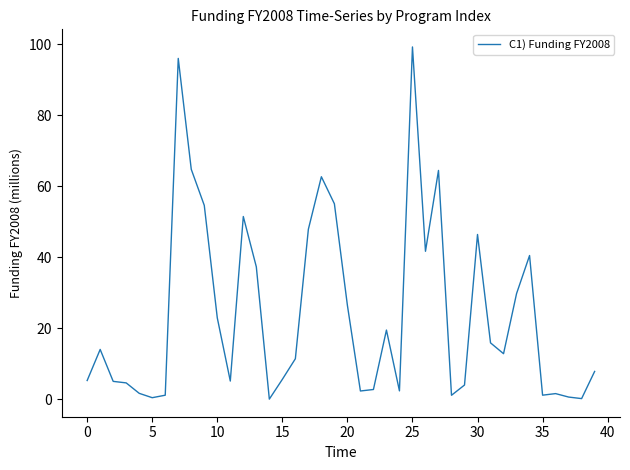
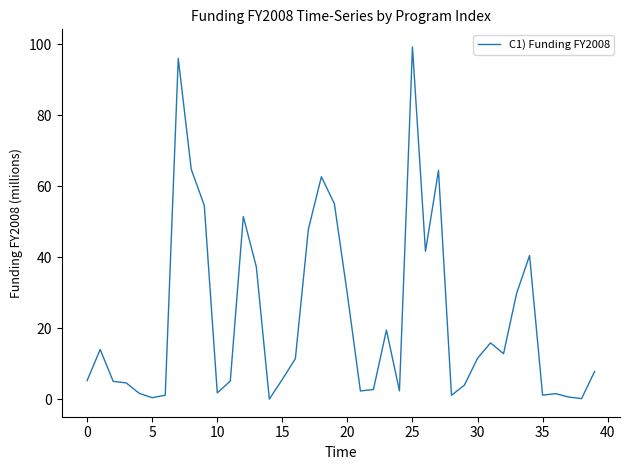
10: 23 -> 2
20: 26 -> 29
30: 46 -> 12
